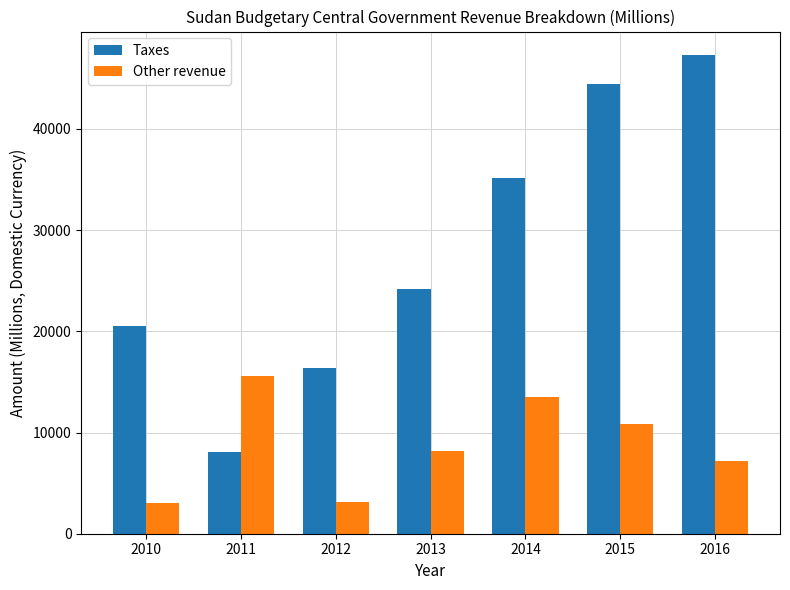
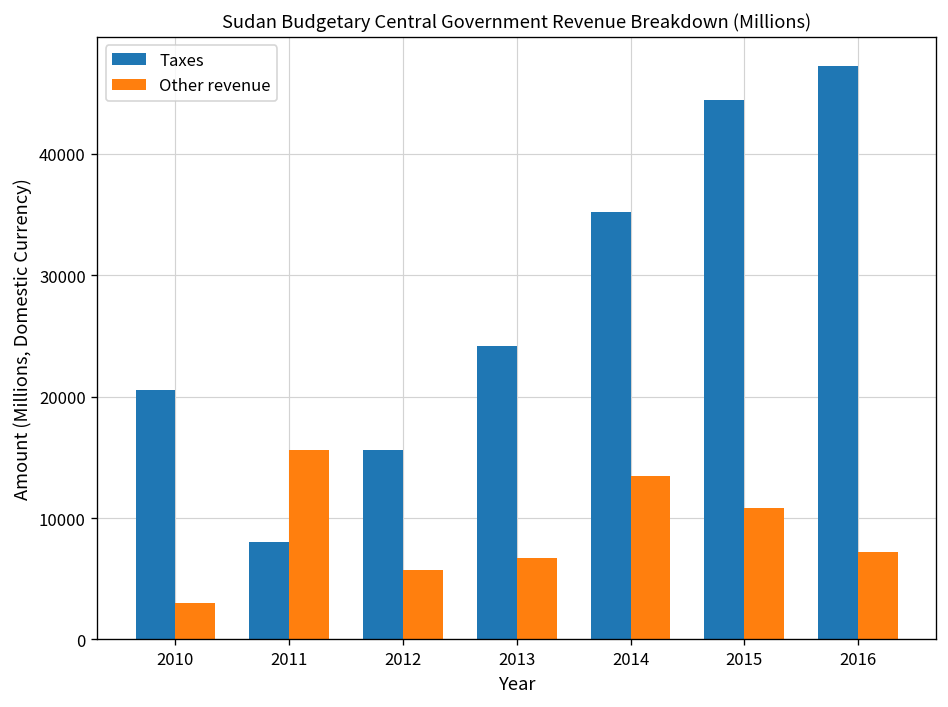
Taxes, 2012: 16400 -> 15600
Other revenue, 2012: 3200 -> 5700
Other revenue, 2013: 8100 -> 6700
